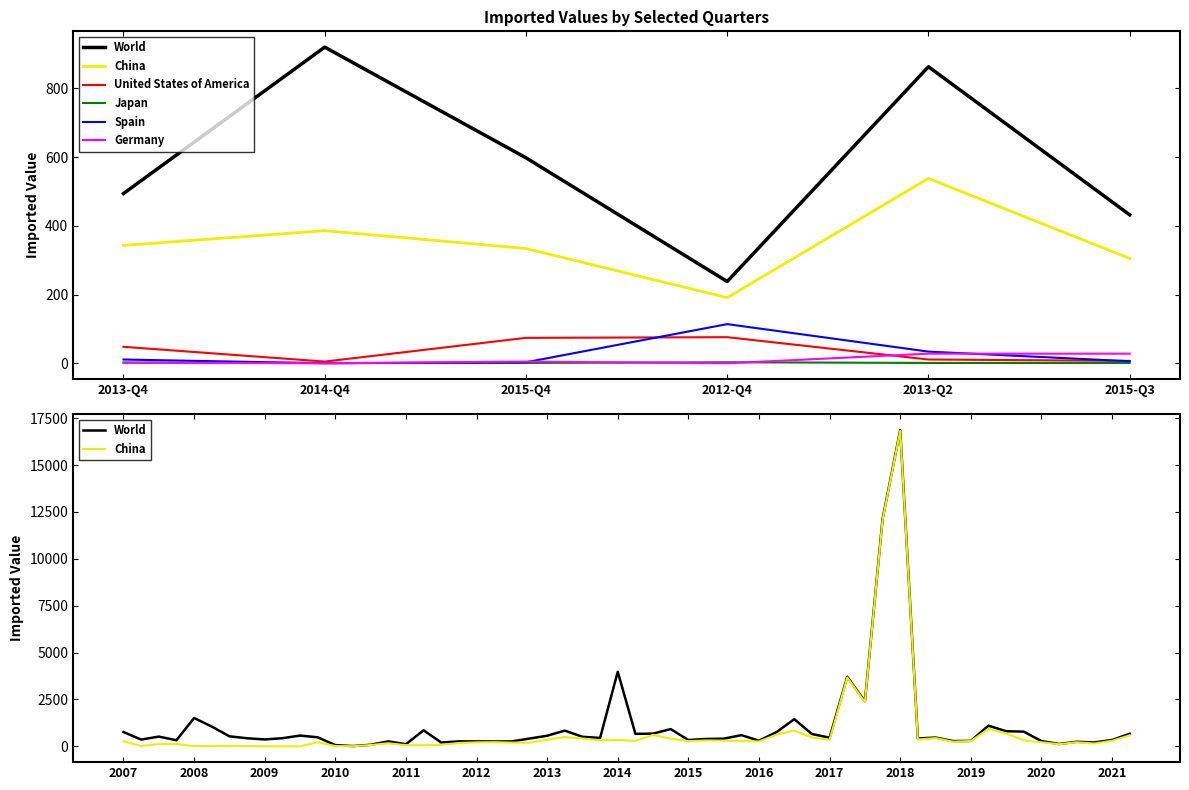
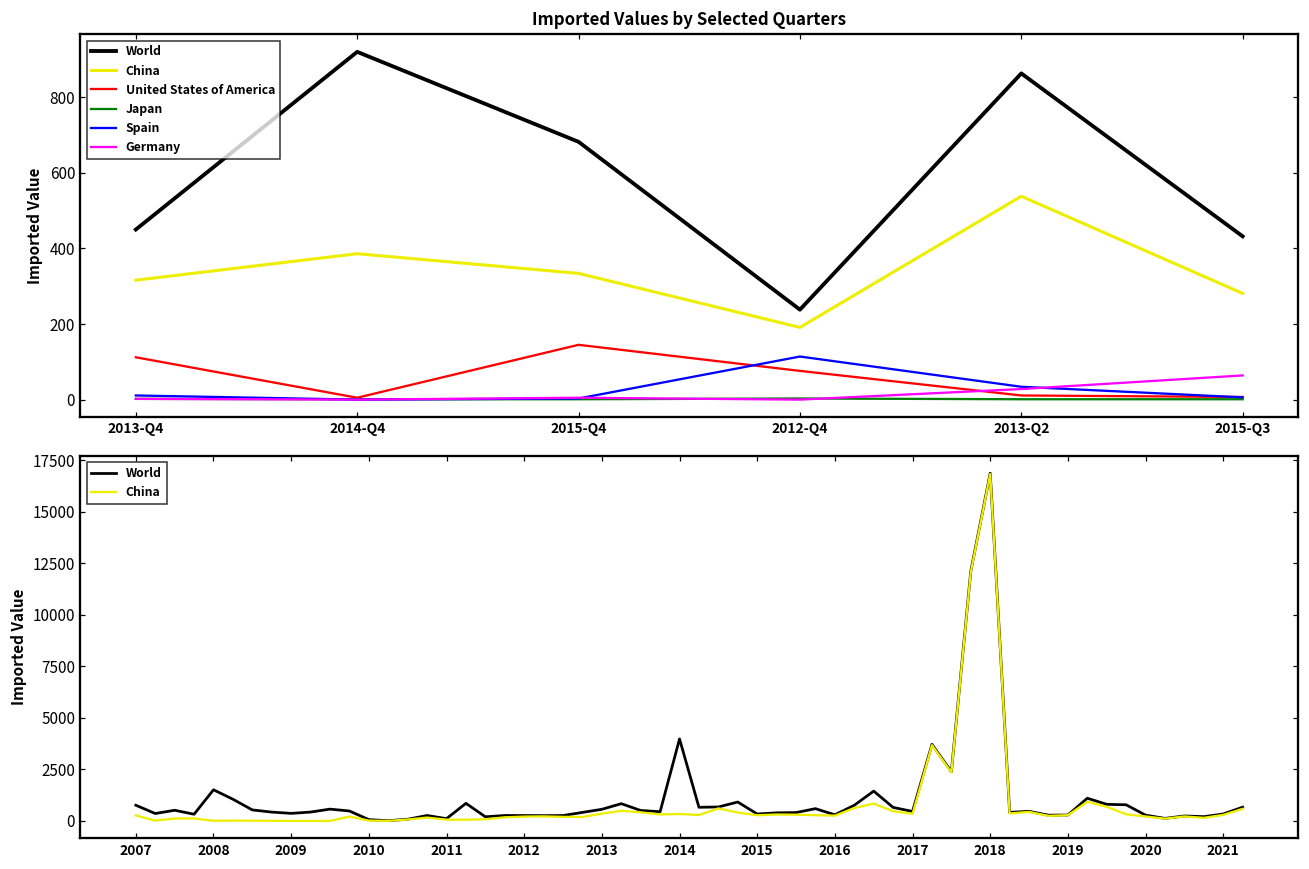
Imported Values by Selected Quarters, World, 2013-Q4: 490 -> 450
Imported Values by Selected Quarters, China, 2013-Q4: 340 -> 320
Imported Values by Selected Quarters, United States of America, 2013-Q4: 50 -> 110
Imported Values by Selected Quarters, World, 2015-Q4: 600 -> 680
Imported Values by Selected Quarters, United States of America, 2015-Q4: 70 -> 150
Imported Values by Selected Quarters, China, 2015-Q3: 310 -> 280
Imported Values by Selected Quarters, Germany, 2015-Q3: 30 -> 60
